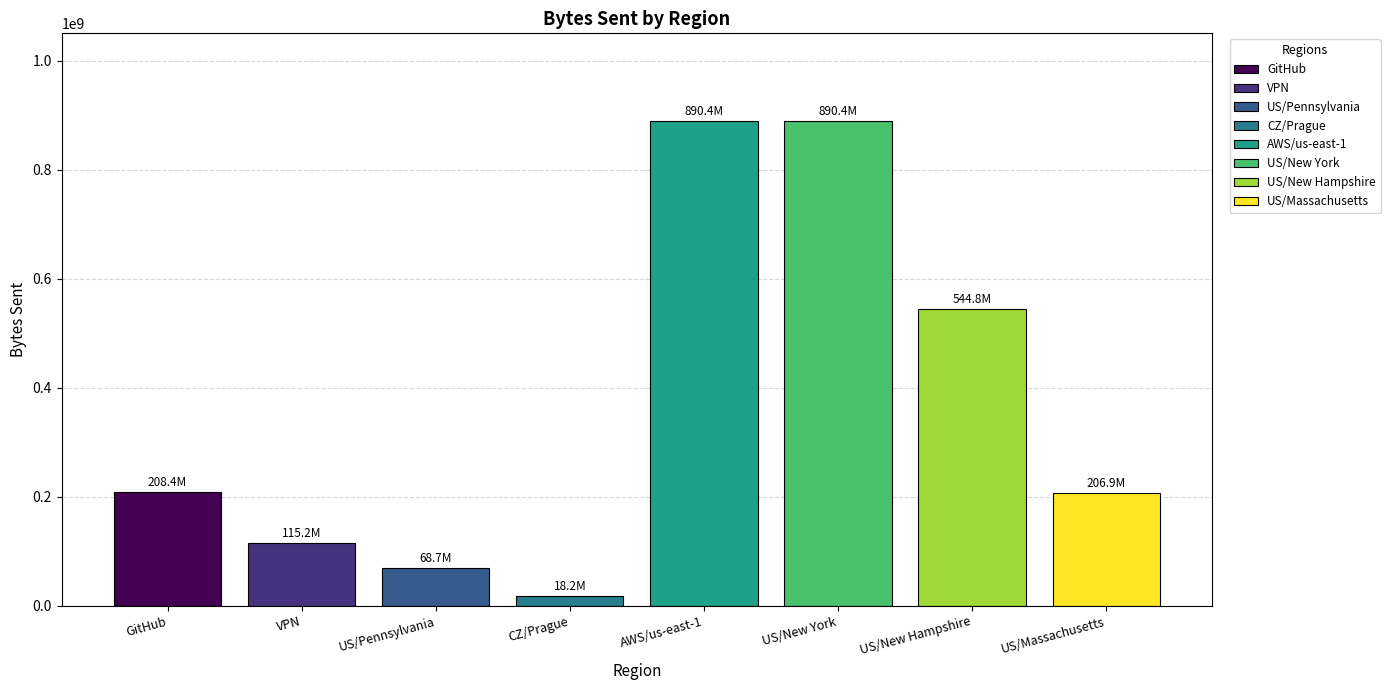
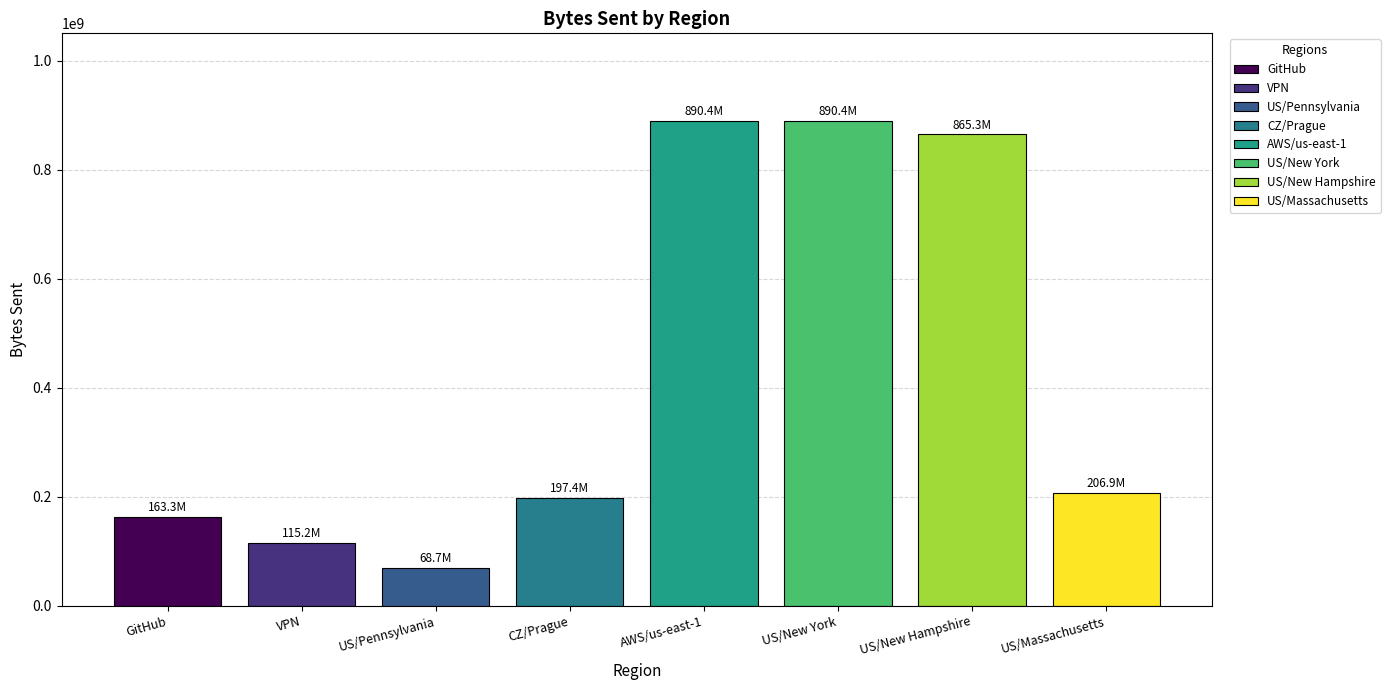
GitHub: 208.4M -> 163.3M
CZ/Prague: 18.2M -> 197.4M
US/New Hampshire: 544.8M -> 865.3M
